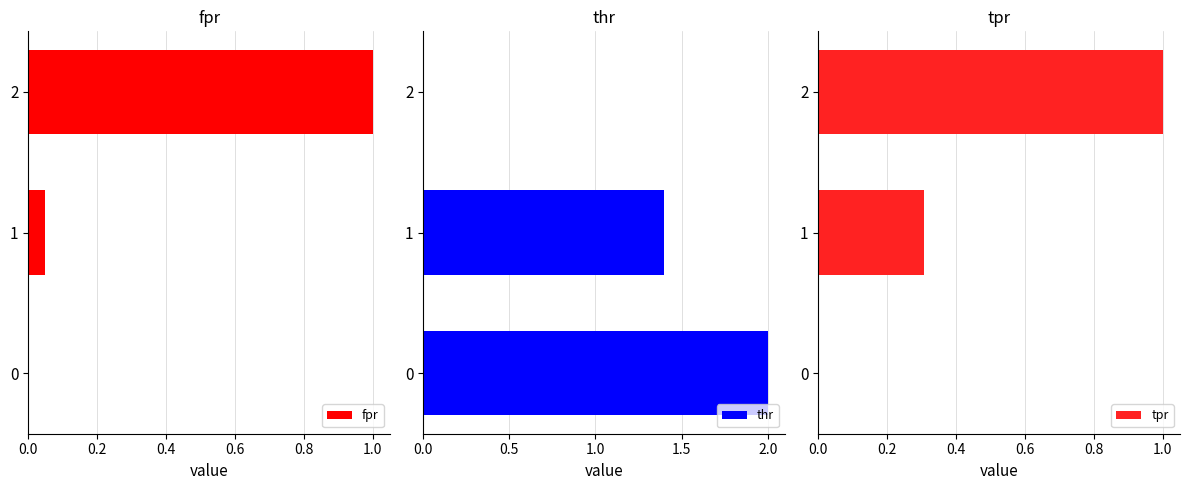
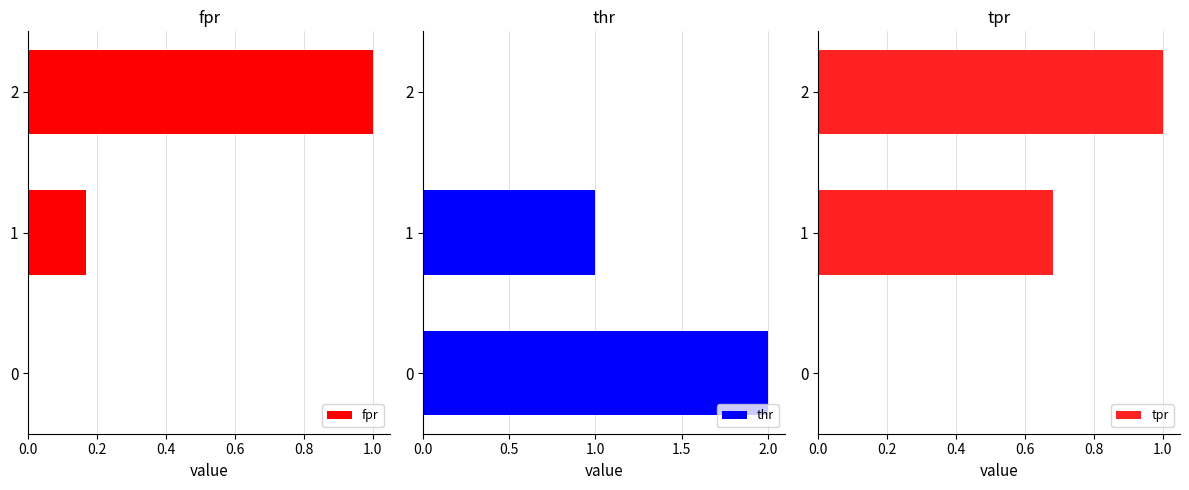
fpr, 1: 0.05 -> 0.17
thr, 1: 1.4 -> 1.0
tpr, 1: 0.31 -> 0.68
